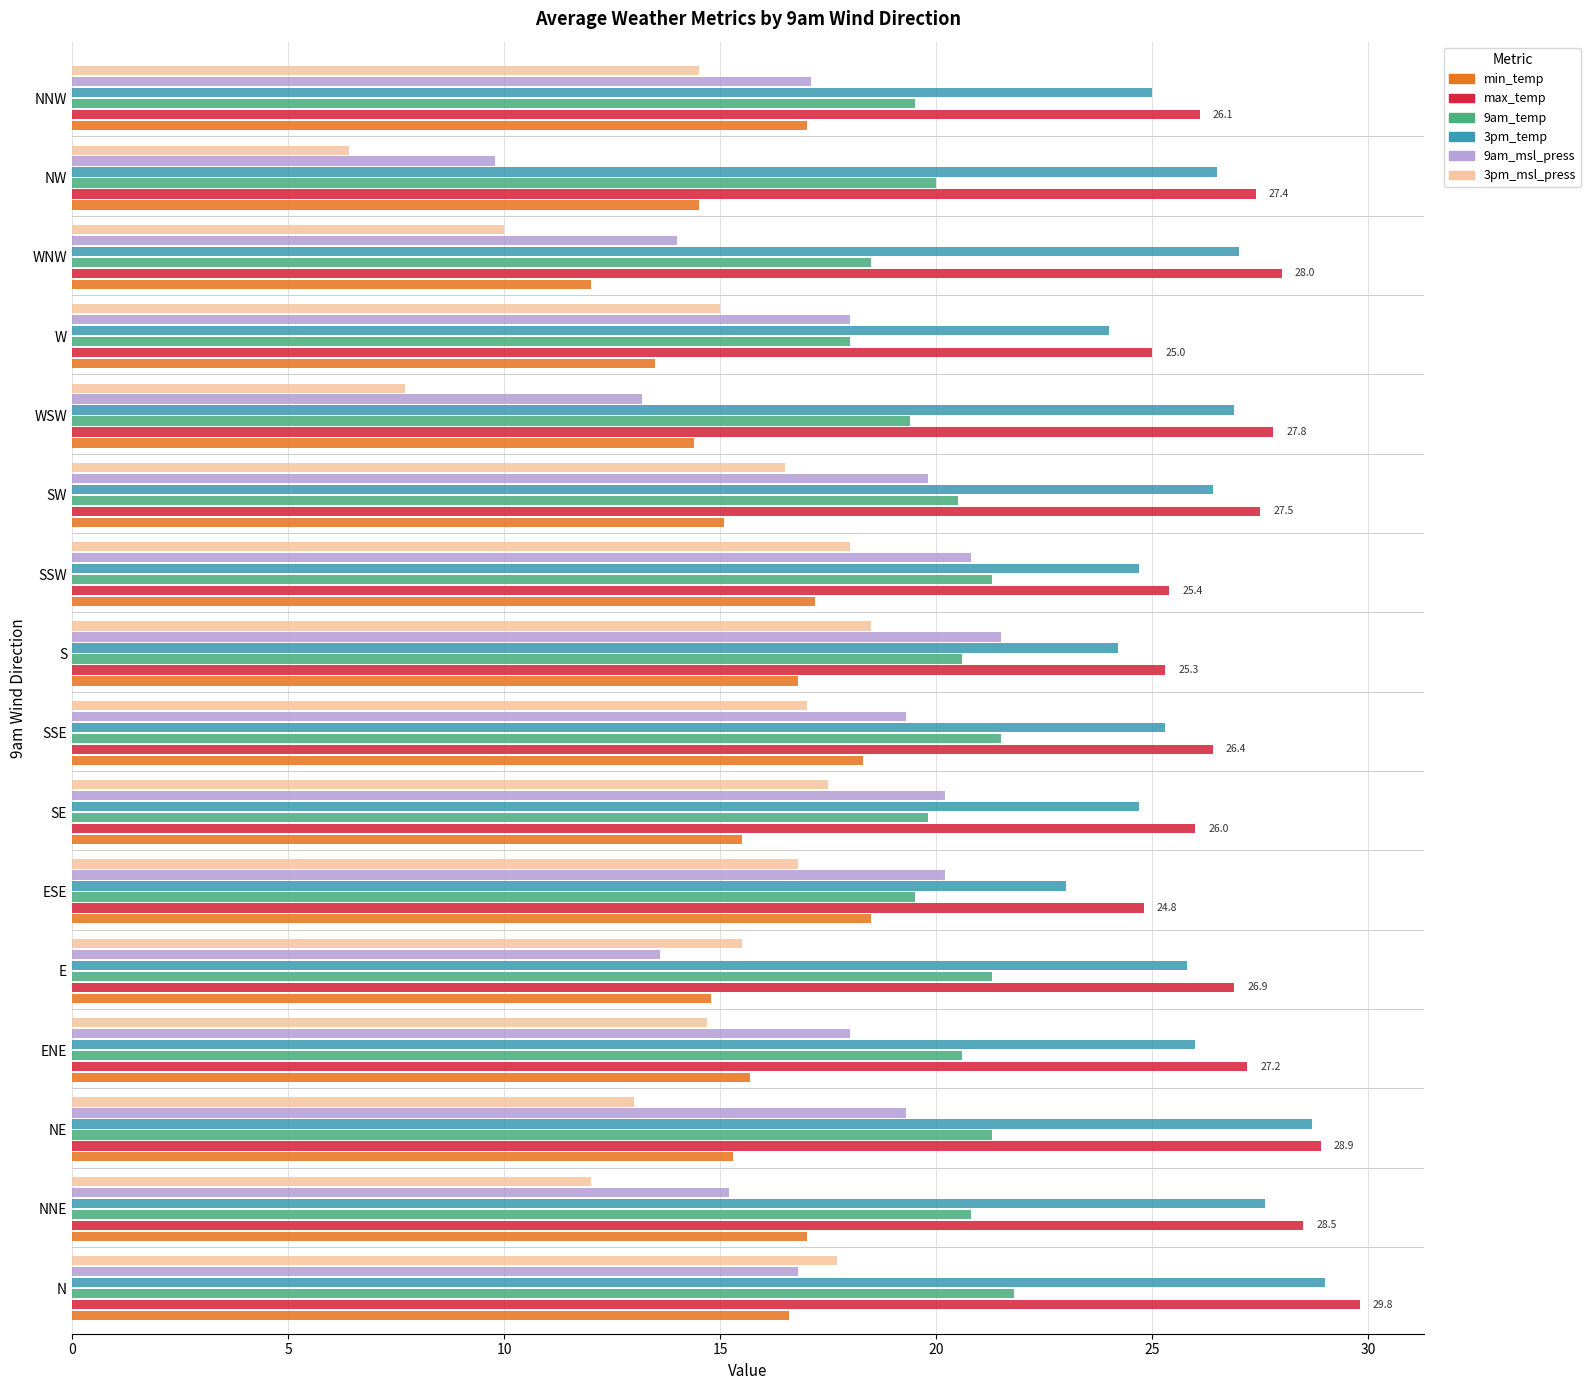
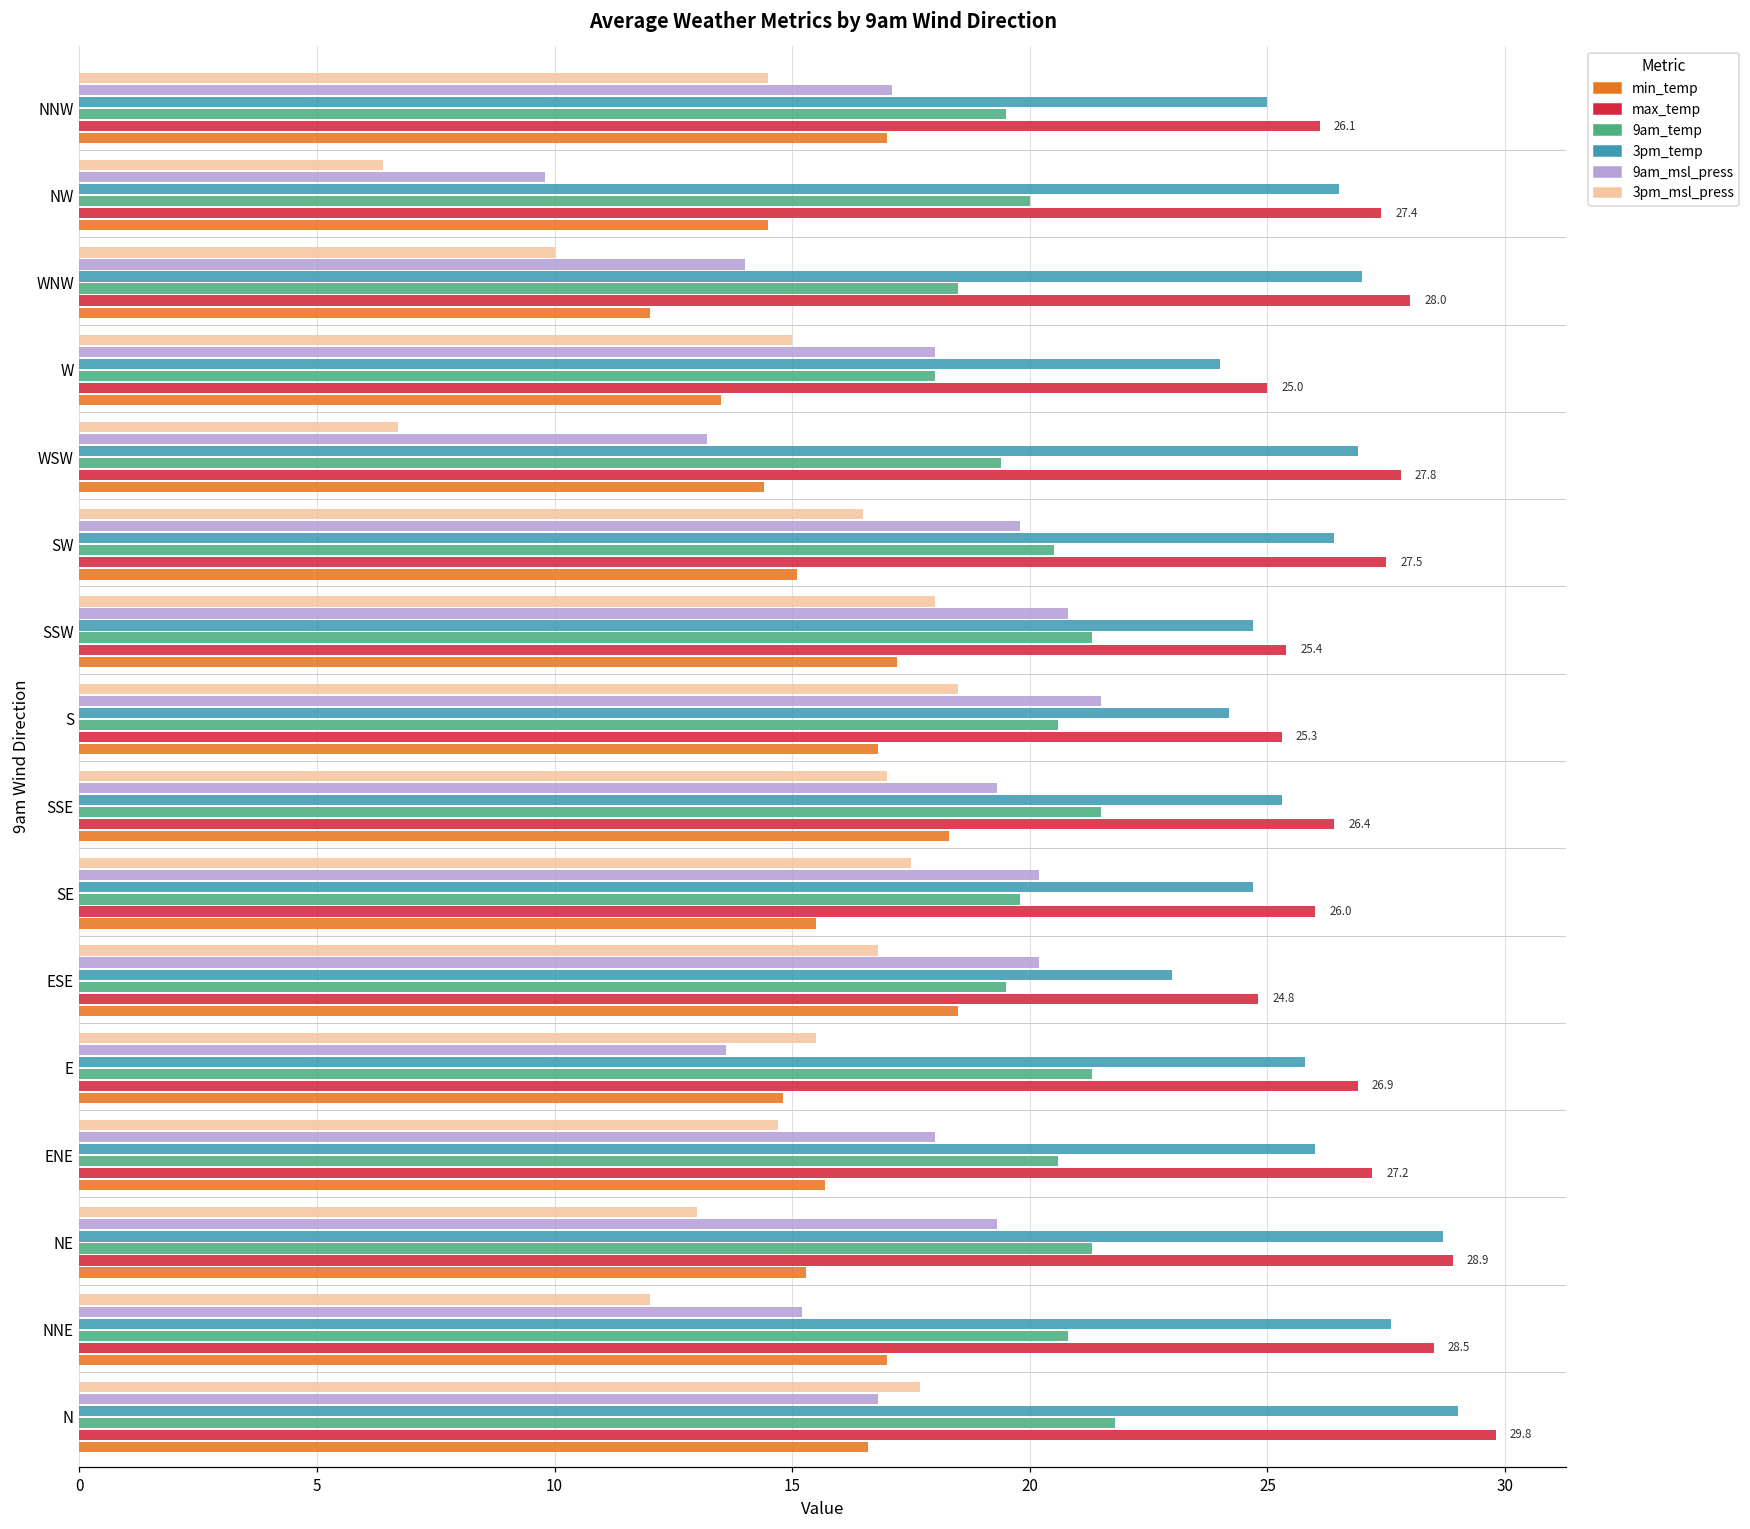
3pm_msl_press, WSW: 7.7 -> 6.7
